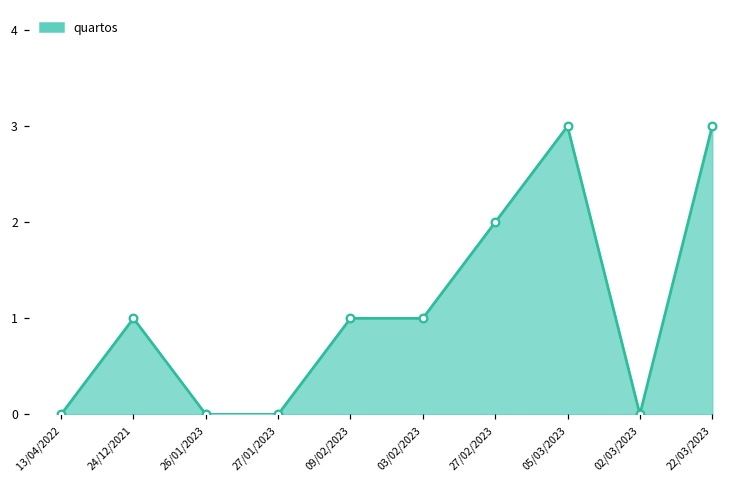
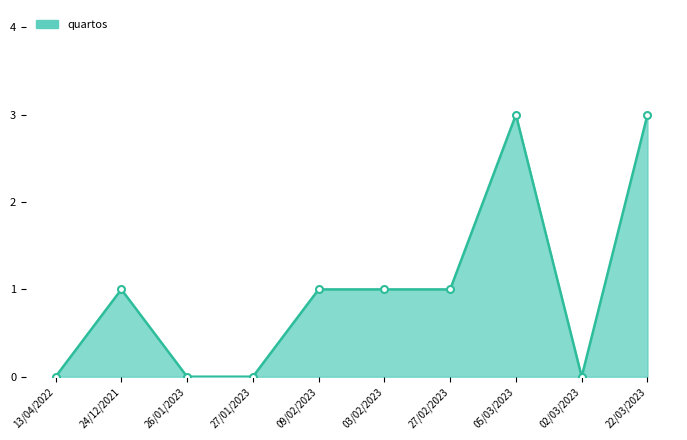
27/02/2023: 2 -> 1
